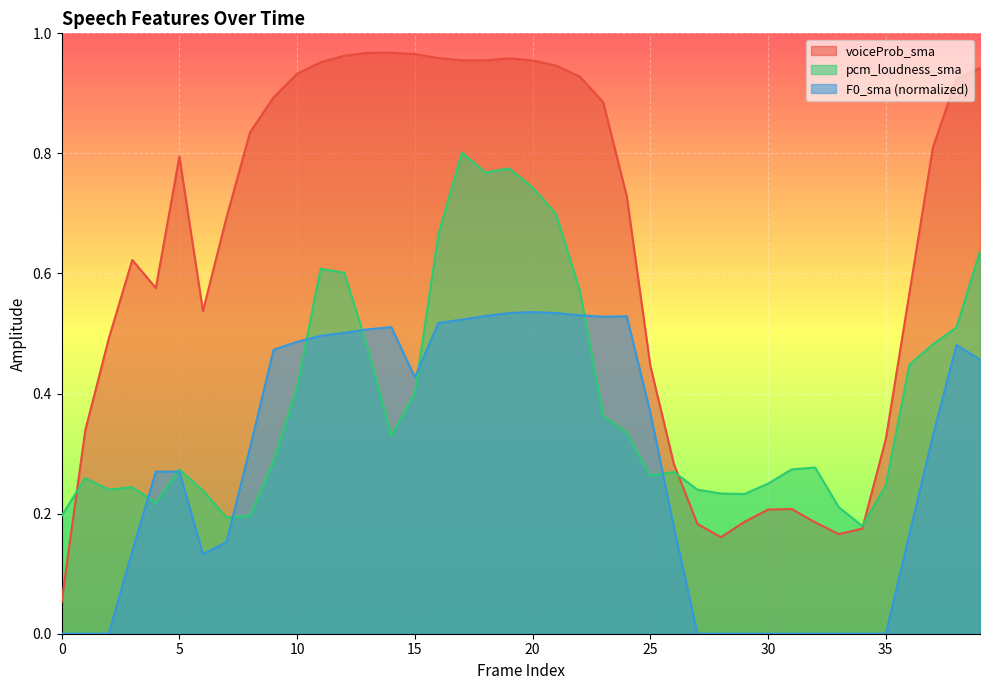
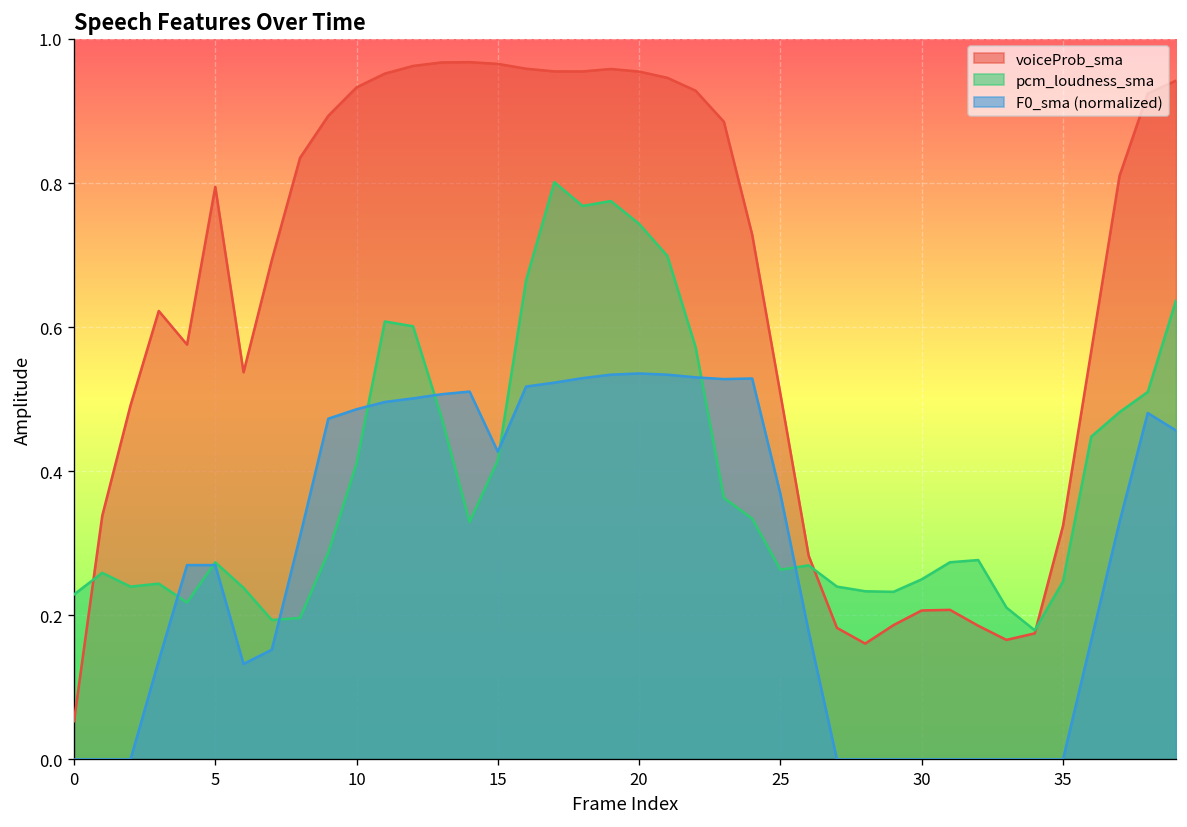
pcm_loudness_sma, 0: 0.20 -> 0.23
pcm_loudness_sma, 15: 0.40 -> 0.42
voiceProb_sma, 25: 0.45 -> 0.51
